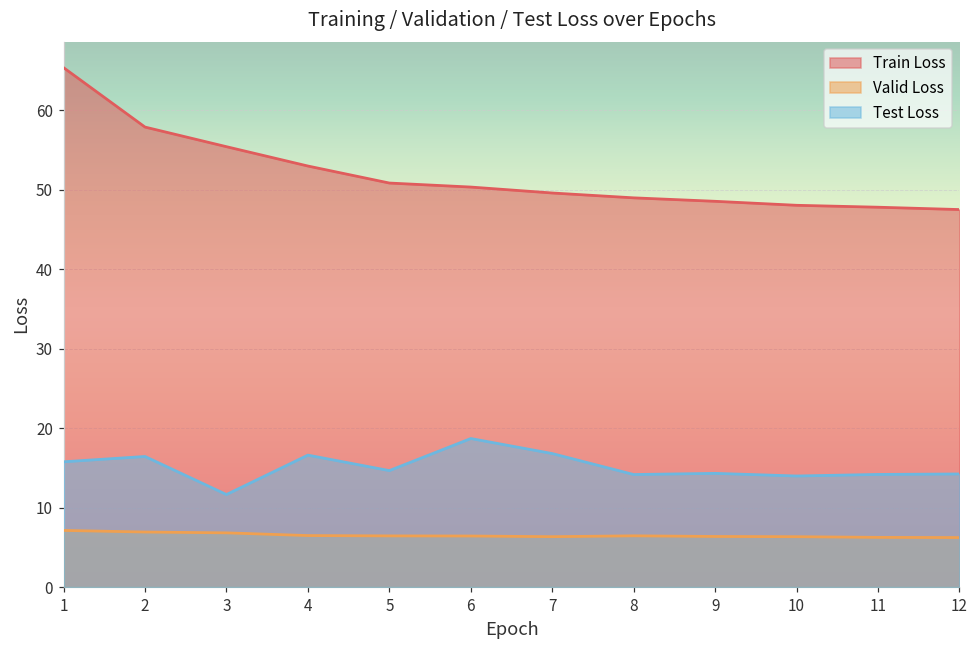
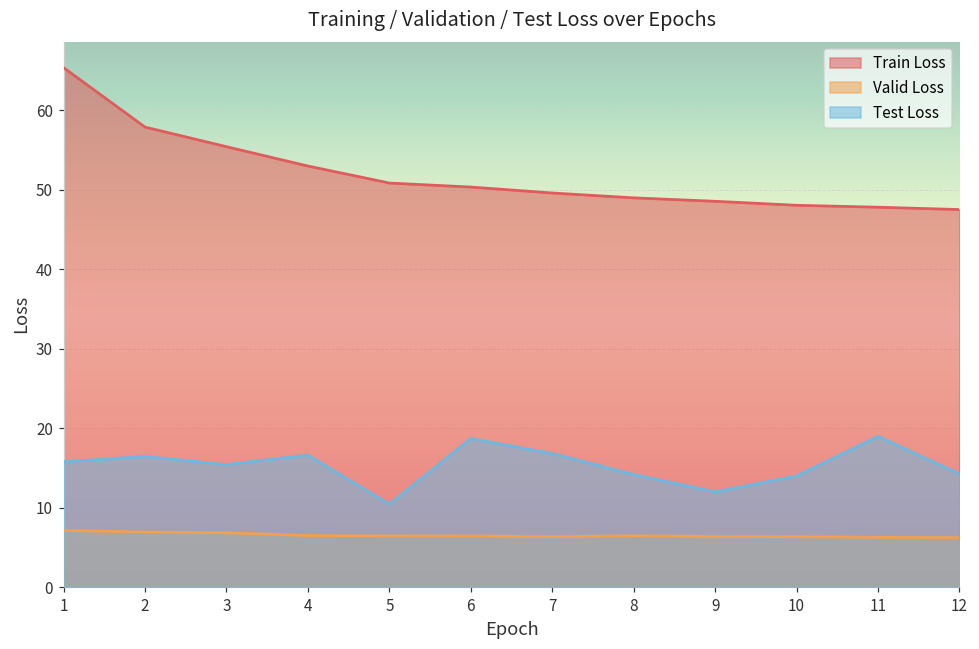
Test Loss, 3: 12 -> 15
Test Loss, 5: 15 -> 10
Test Loss, 9: 14 -> 12
Test Loss, 11: 14 -> 19
